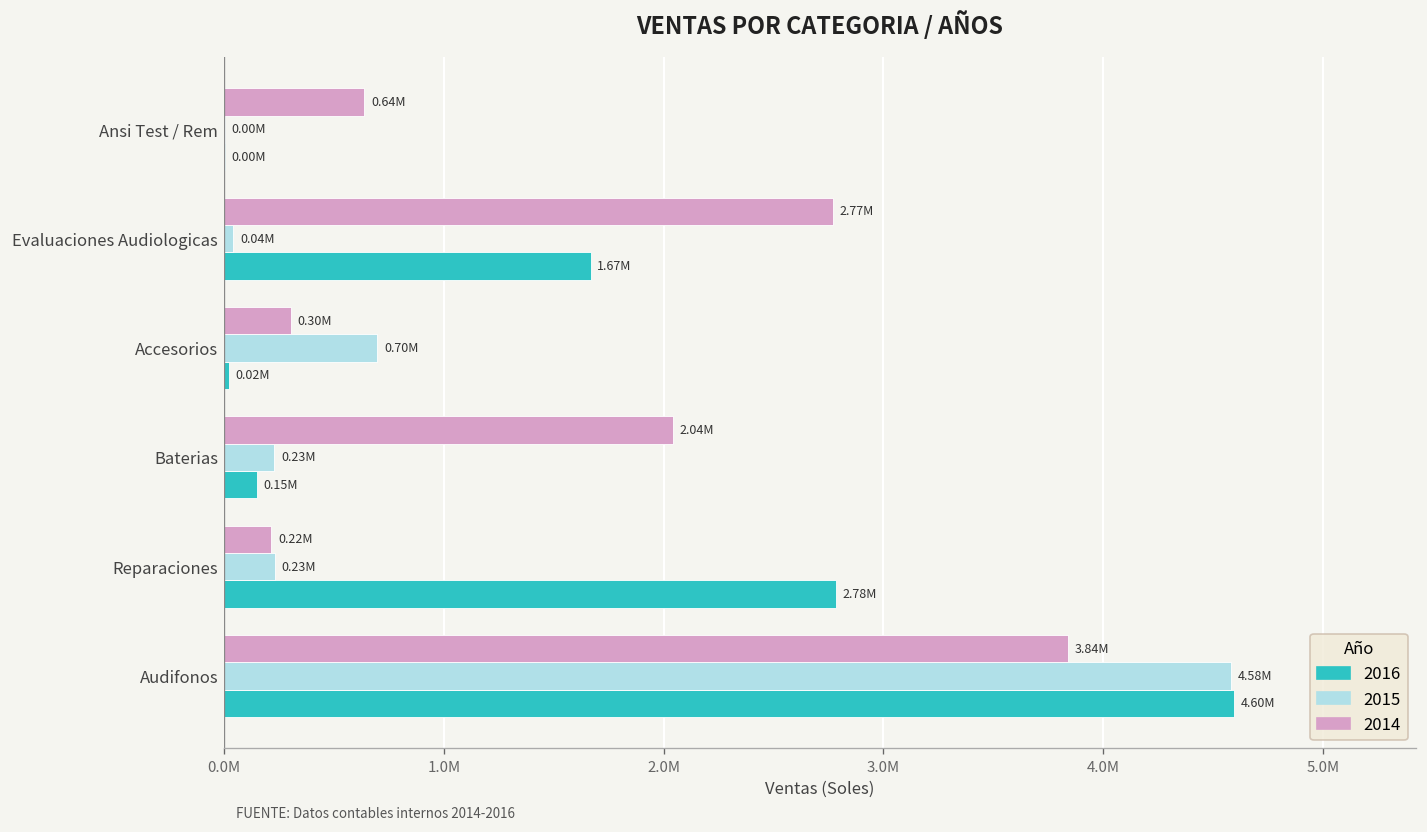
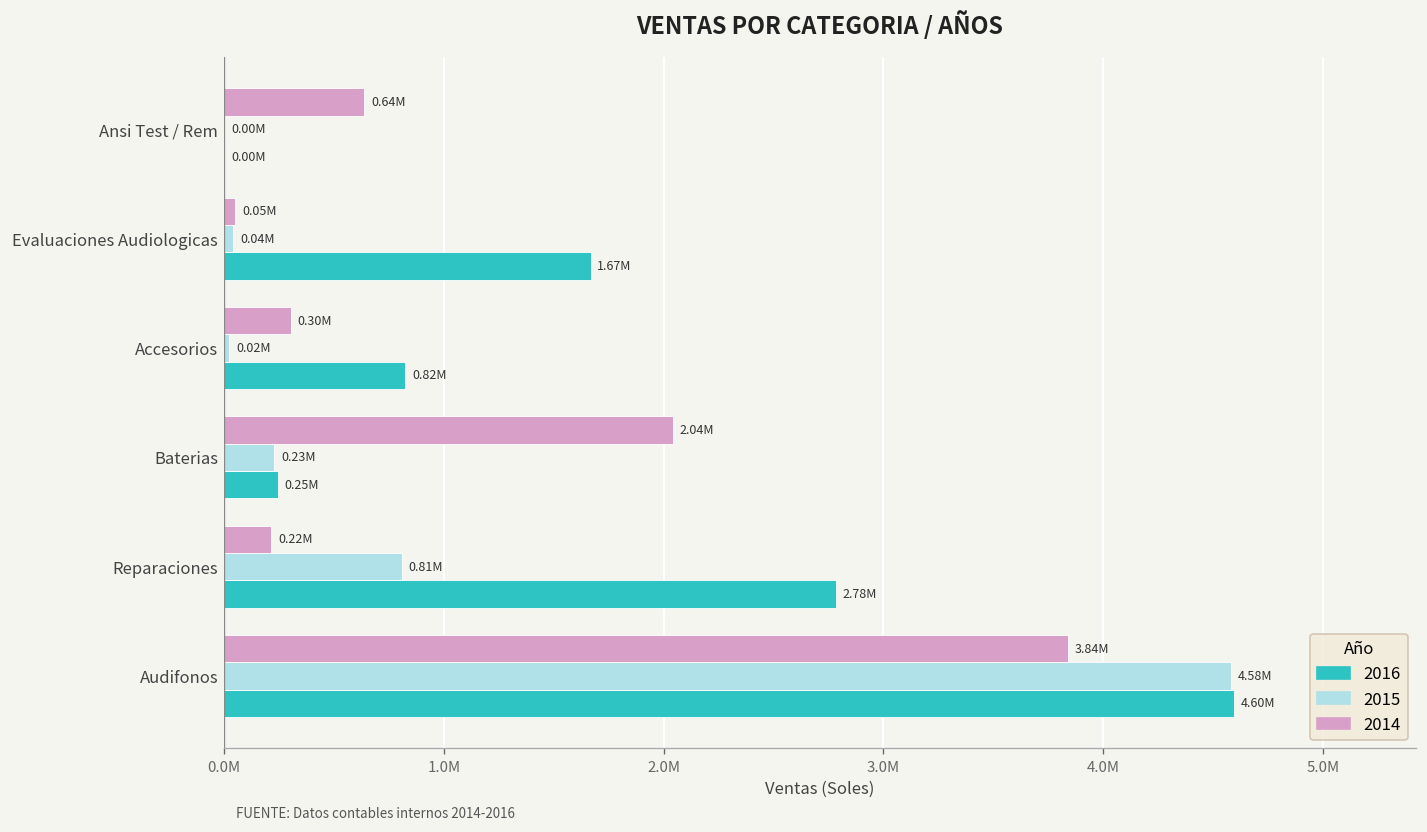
2014, Evaluaciones Audiologicas: 2.77M -> 0.05M
2015, Accesorios: 0.70M -> 0.02M
2016, Accesorios: 0.02M -> 0.82M
2016, Baterias: 0.15M -> 0.25M
2015, Reparaciones: 0.23M -> 0.81M
